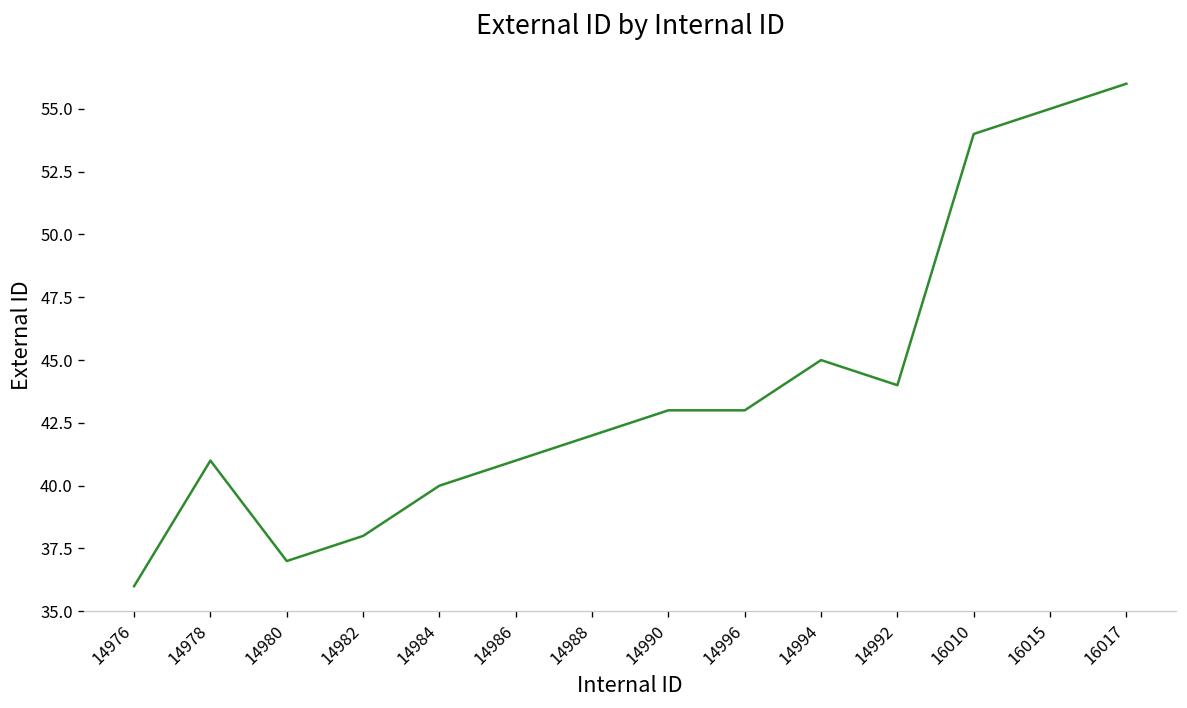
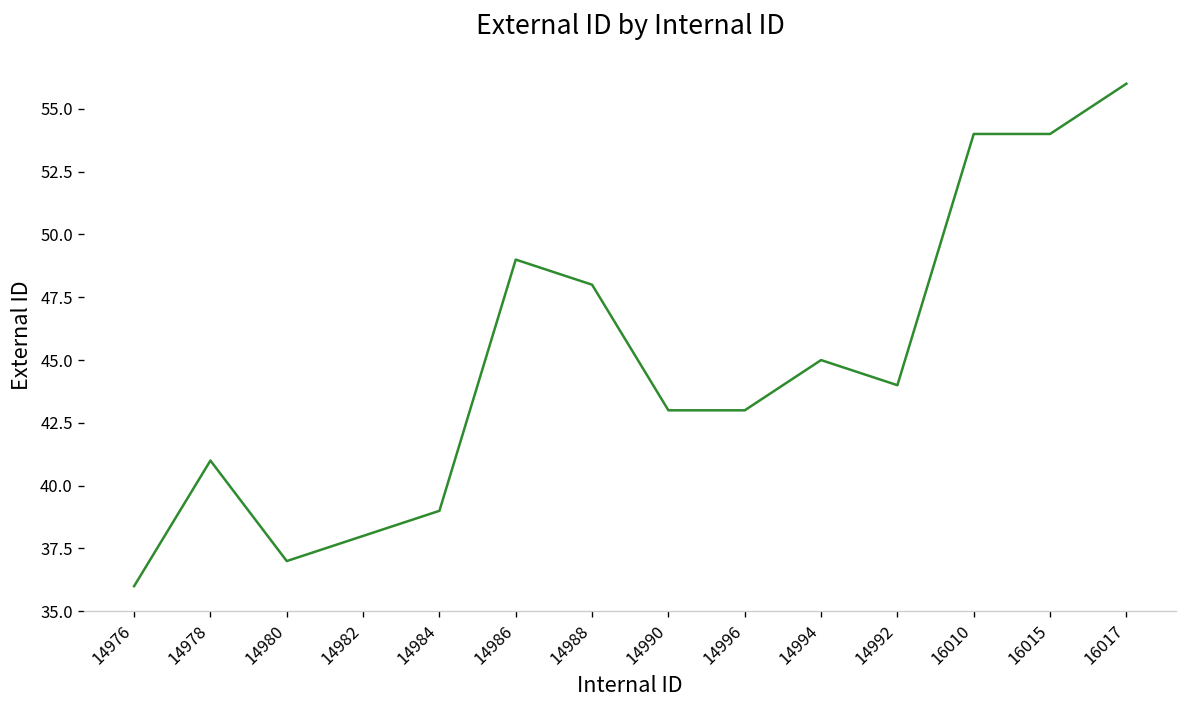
14984: 40 -> 39
14986: 41 -> 49
14988: 42 -> 48
16015: 55 -> 54
